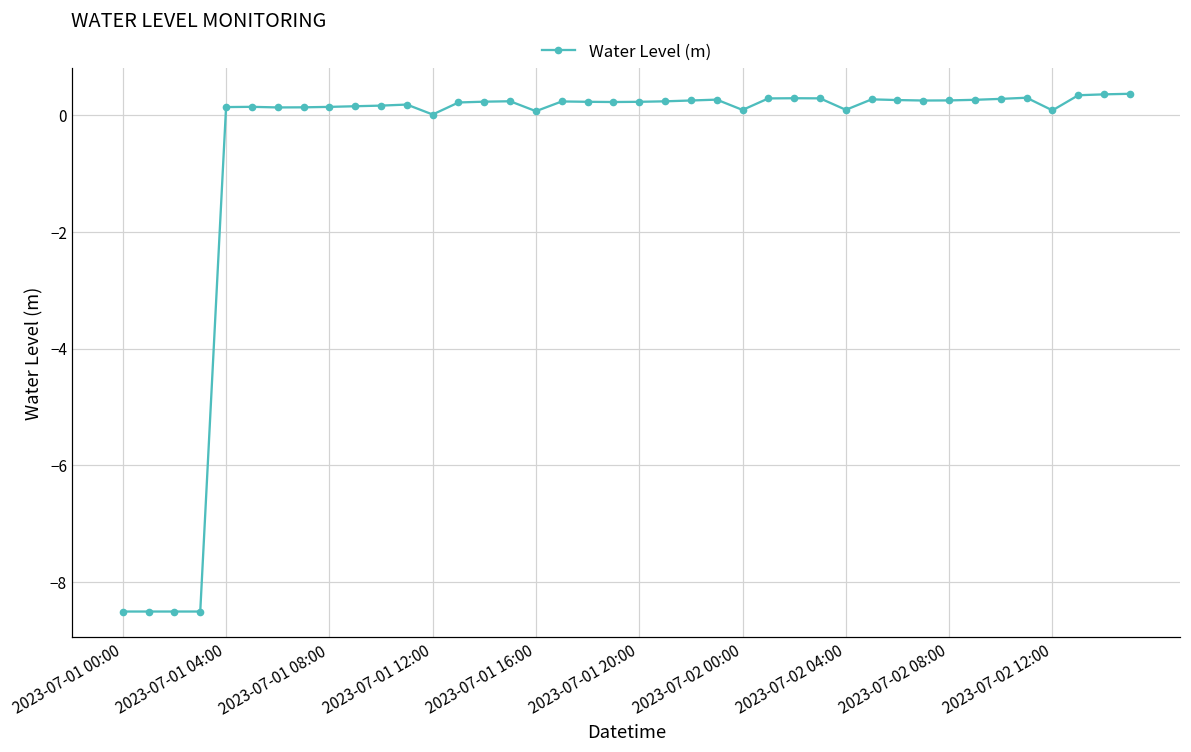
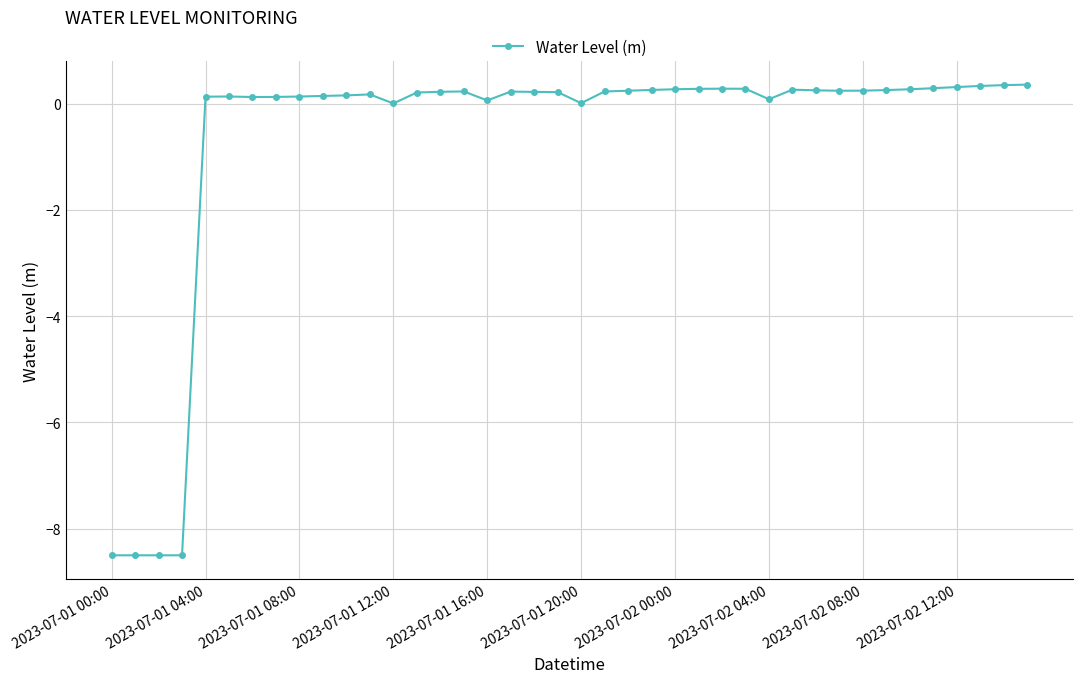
2023-07-01 20:00: 0.2 -> 0.0
2023-07-02 00:00: 0.1 -> 0.3
2023-07-02 12:00: 0.1 -> 0.3
